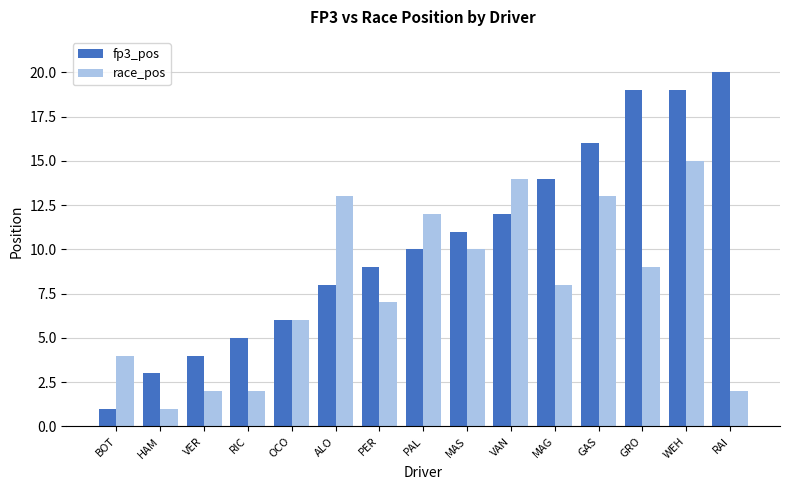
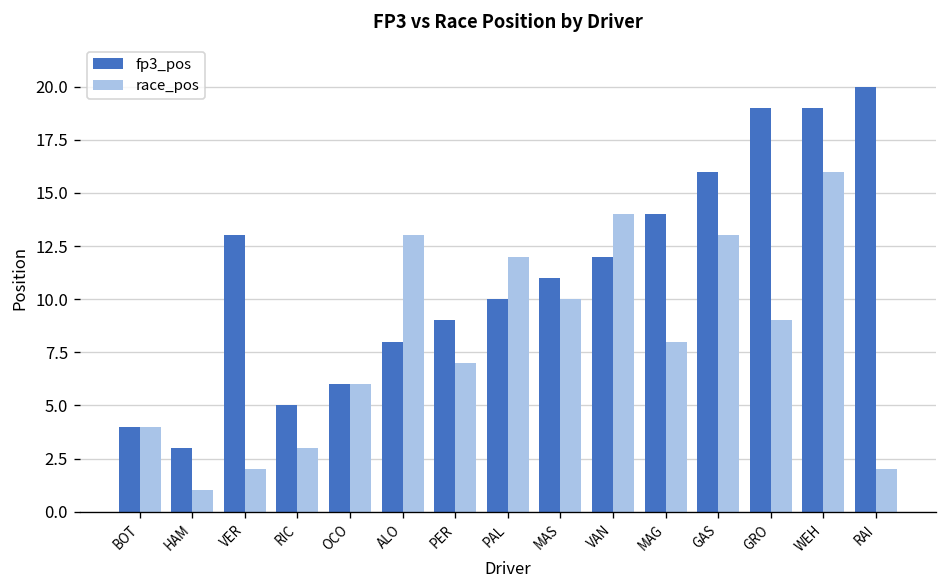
fp3_pos, BOT: 1 -> 4
fp3_pos, VER: 4 -> 13
race_pos, RIC: 2 -> 3
race_pos, WEH: 15 -> 16
